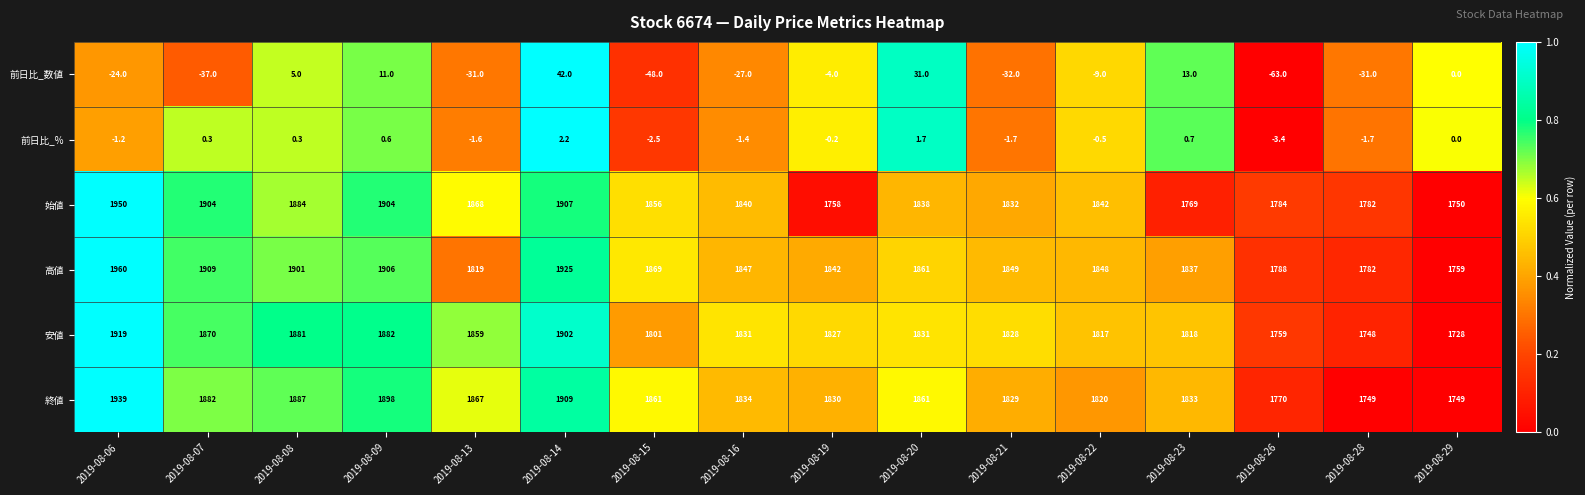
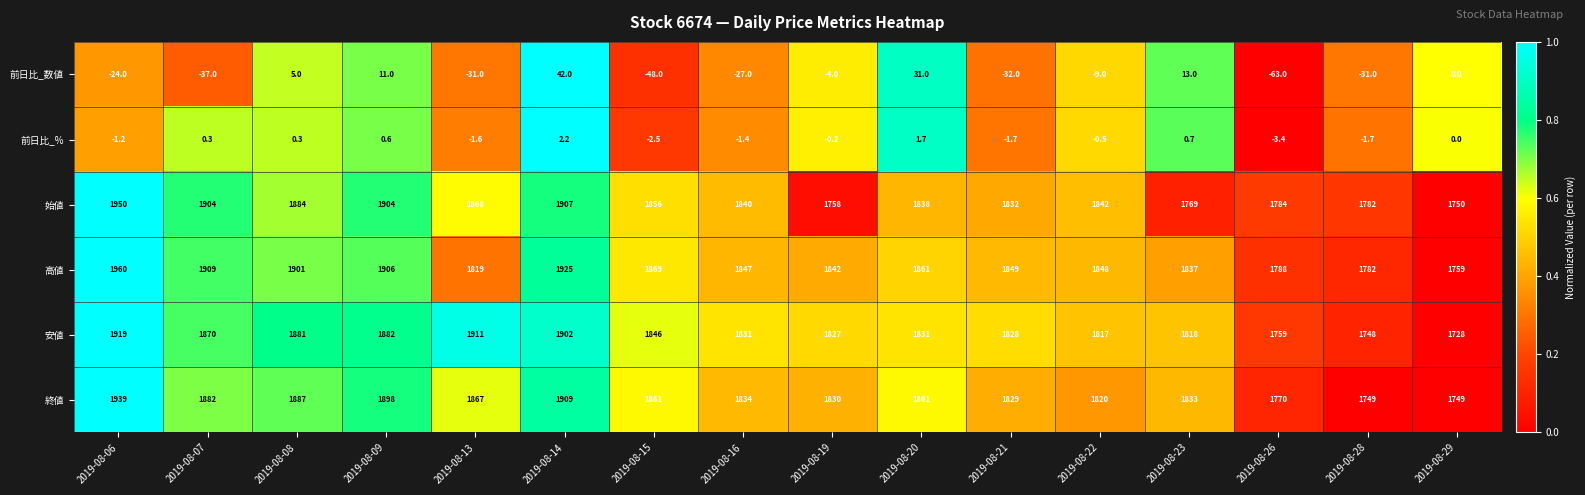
安値, 2019-08-13: 1859 -> 1911
安値, 2019-08-15: 1801 -> 1846
